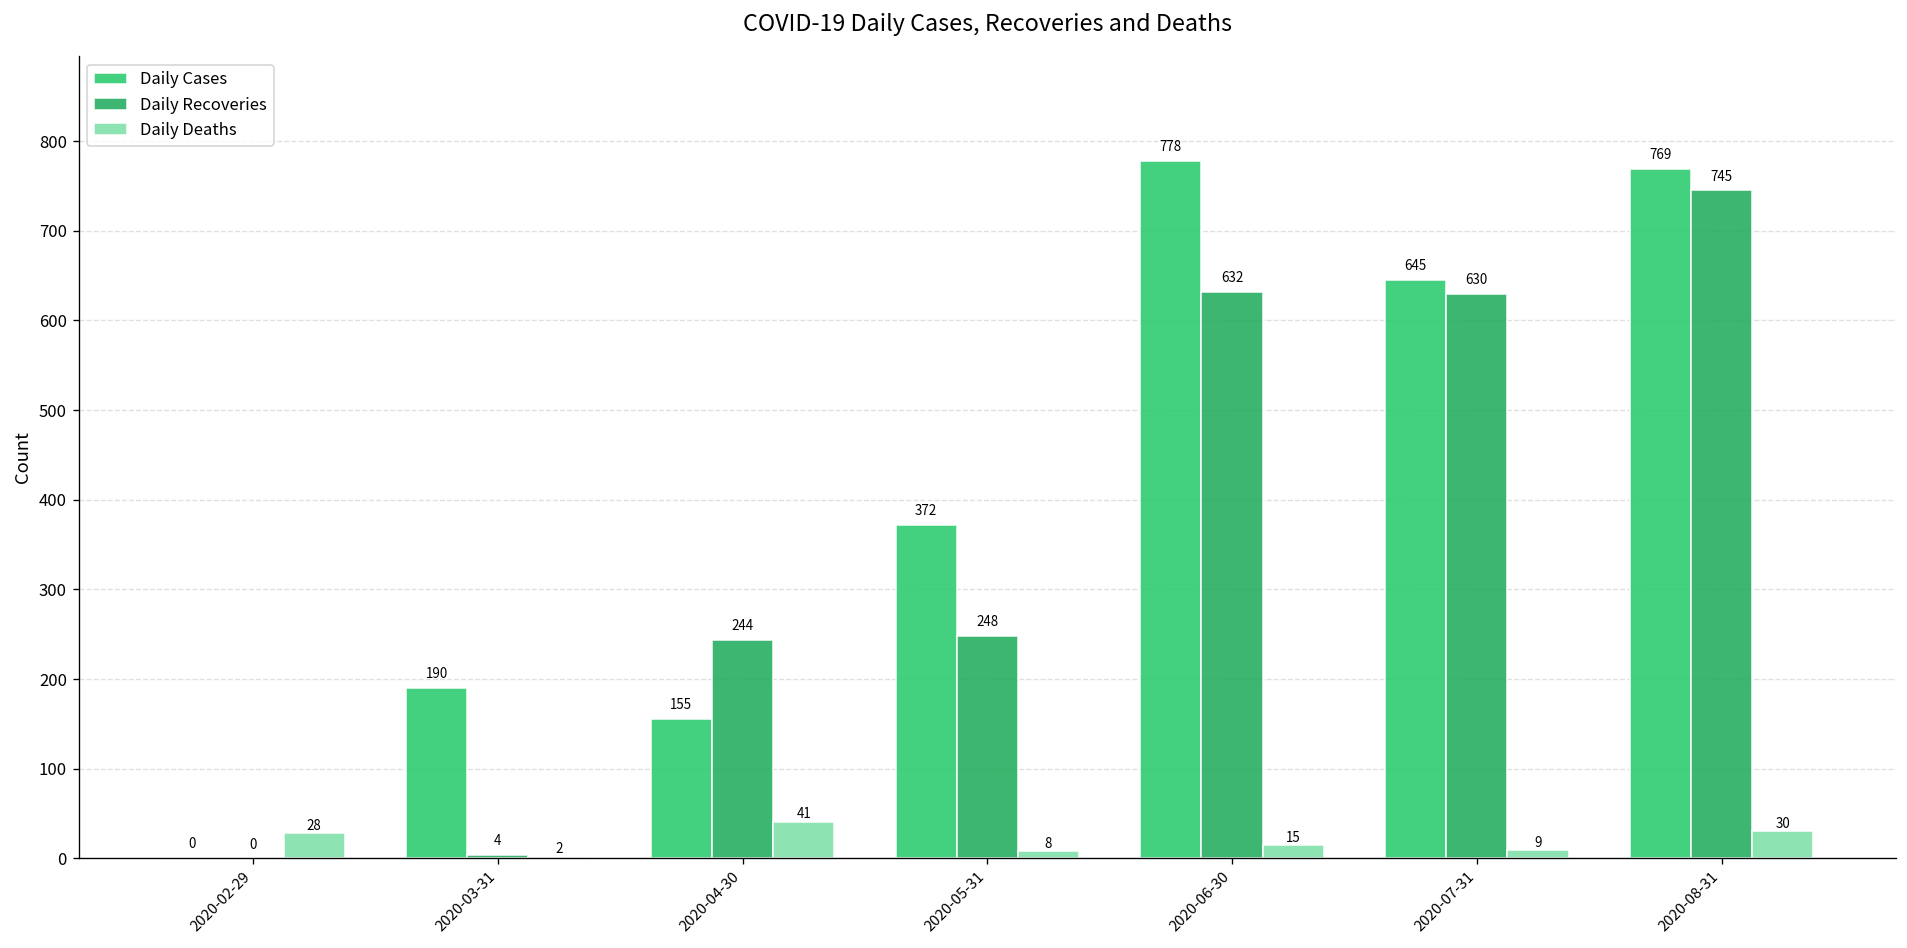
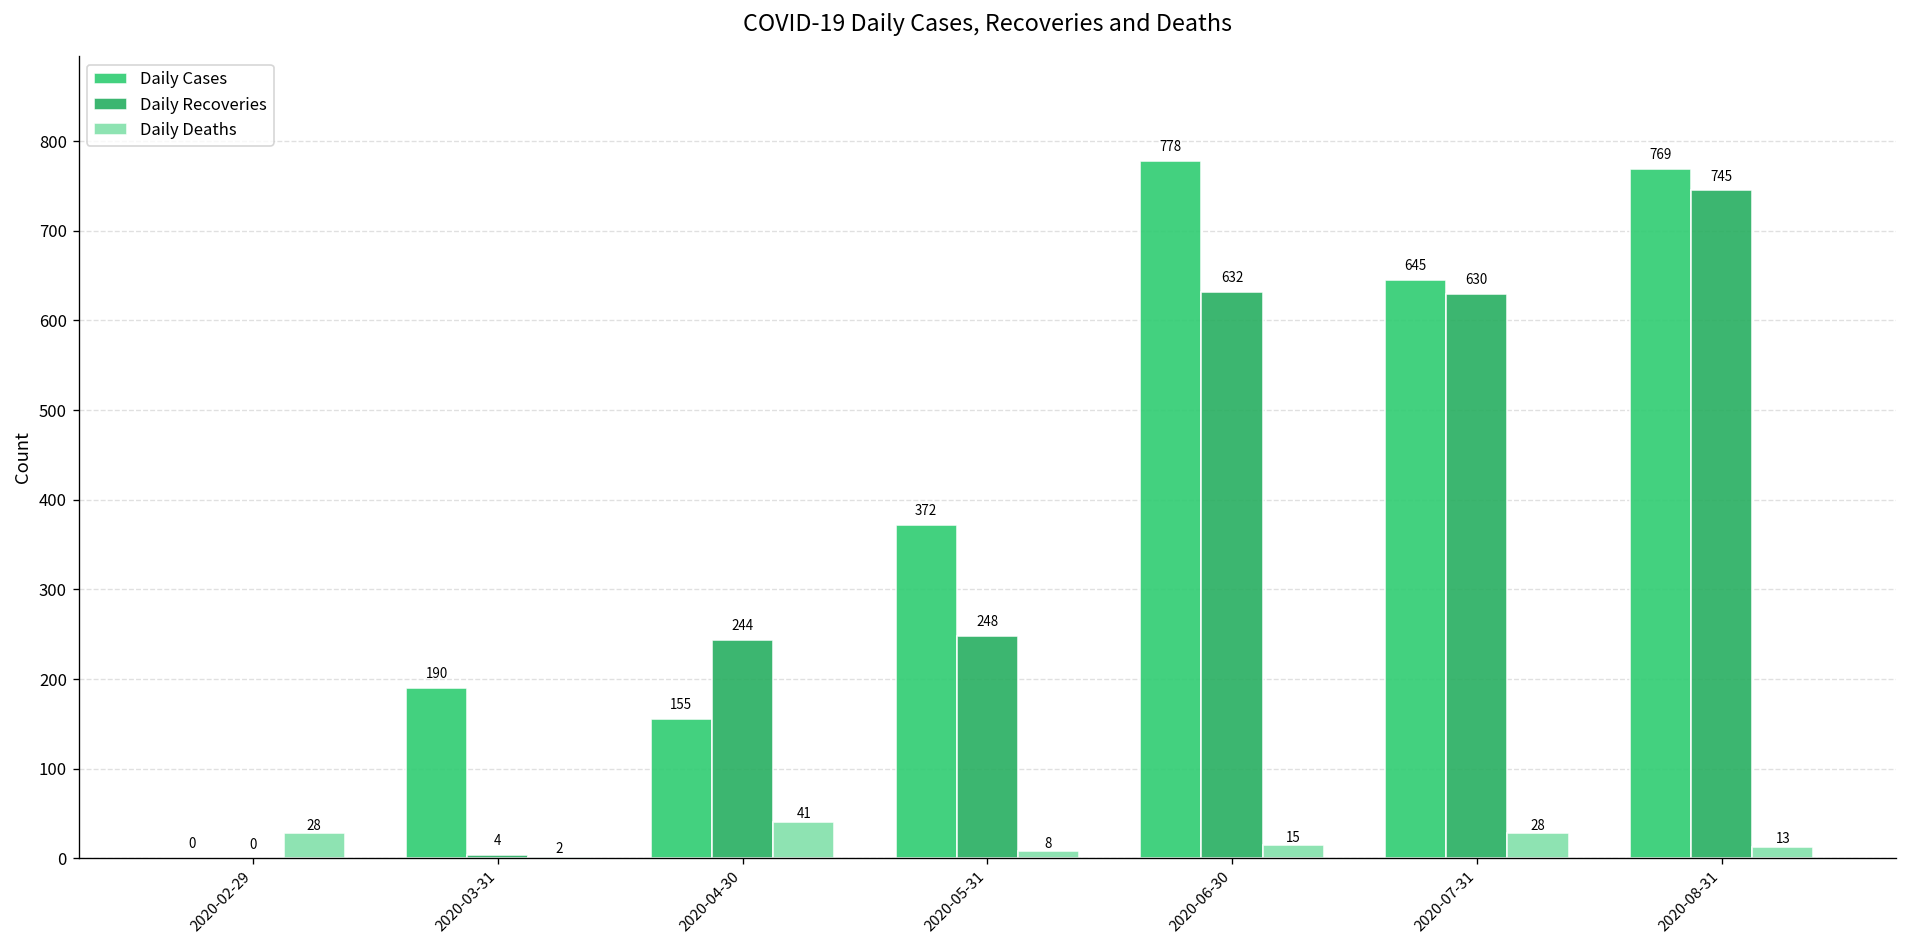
Daily Deaths, 2020-07-31: 9 -> 28
Daily Deaths, 2020-08-31: 30 -> 13
